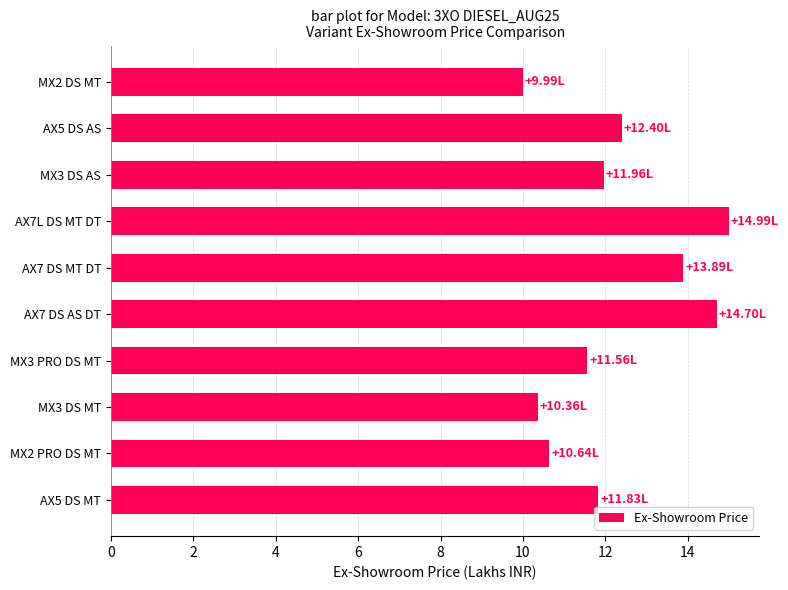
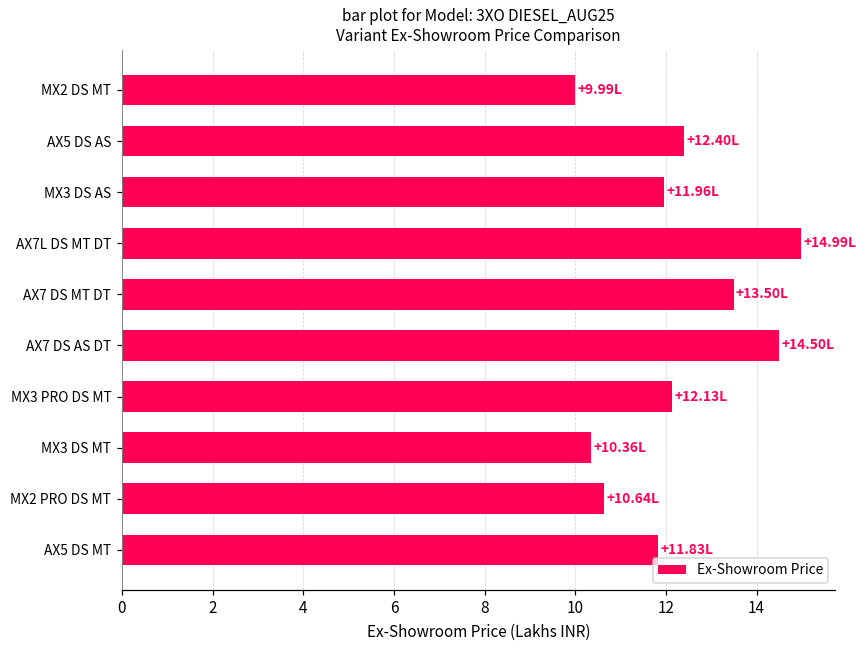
AX7 DS MT DT: +13.89L -> +13.50L
AX7 DS AS DT: +14.70L -> +14.50L
MX3 PRO DS MT: +11.56L -> +12.13L
